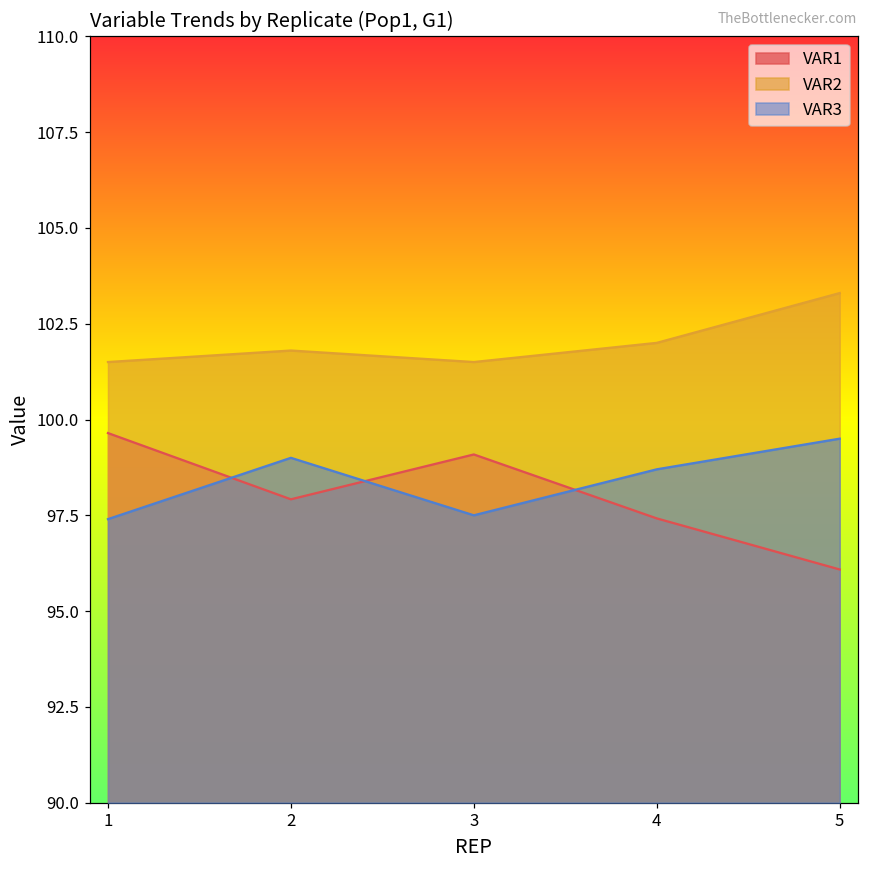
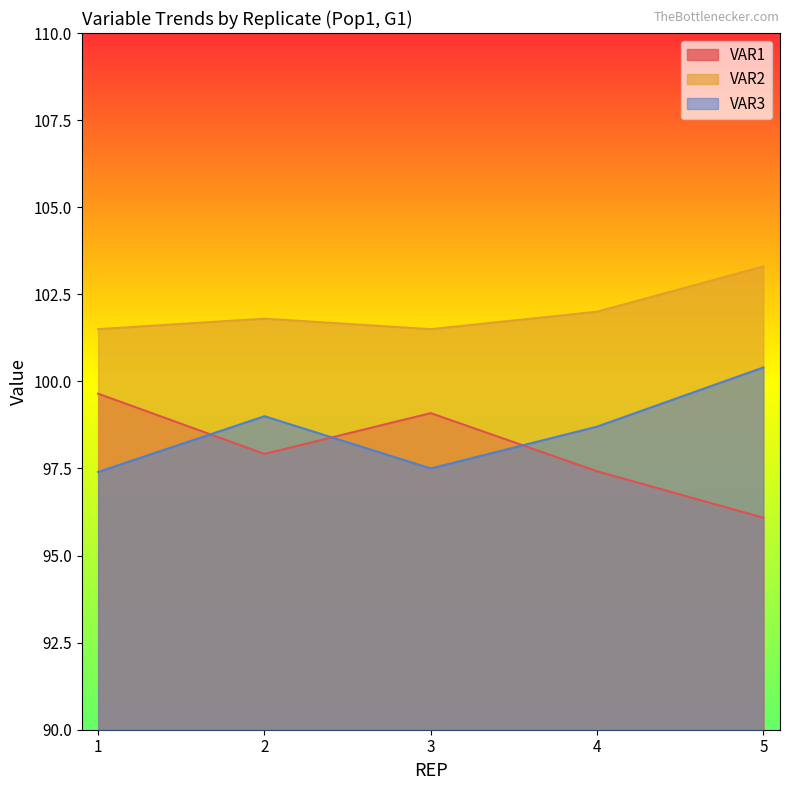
VAR3, 5: 99.5 -> 100.4
